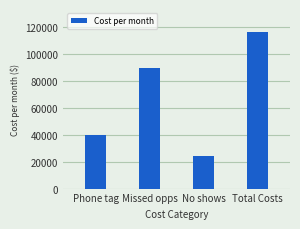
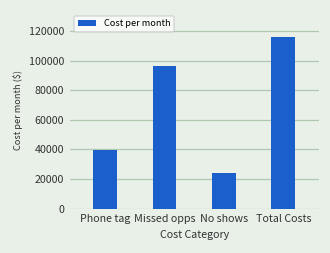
Missed opps: 90000 -> 96000
